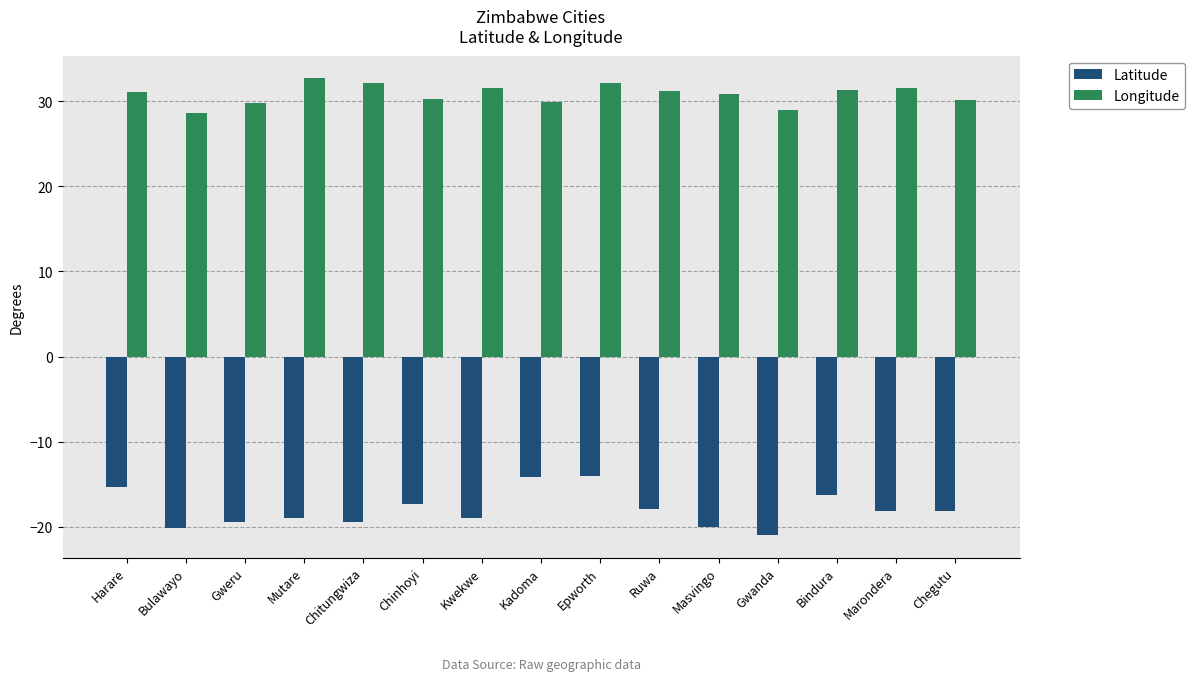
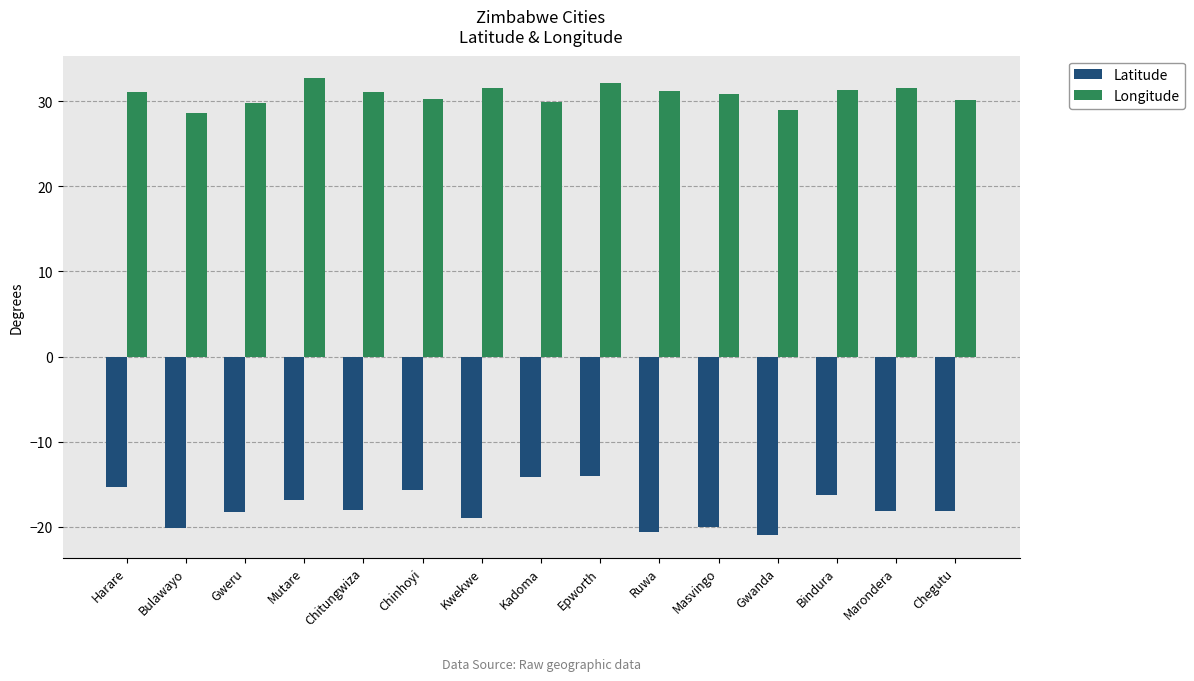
Latitude, Gweru: -19 -> -18
Latitude, Mutare: -19 -> -17
Latitude, Chitungwiza: -19 -> -18
Longitude, Chitungwiza: 32 -> 31
Latitude, Chinhoyi: -17 -> -16
Latitude, Ruwa: -18 -> -21
